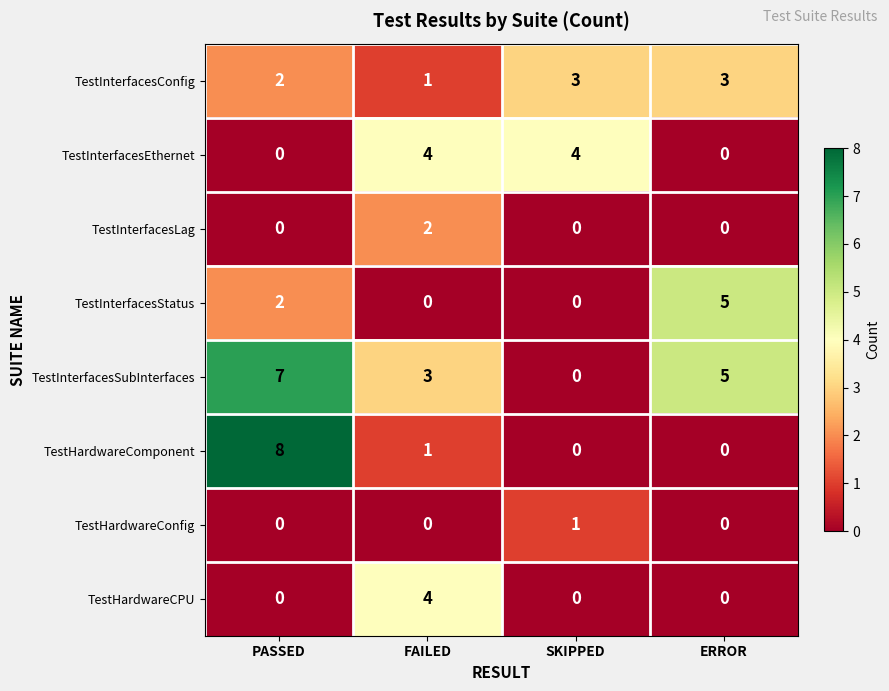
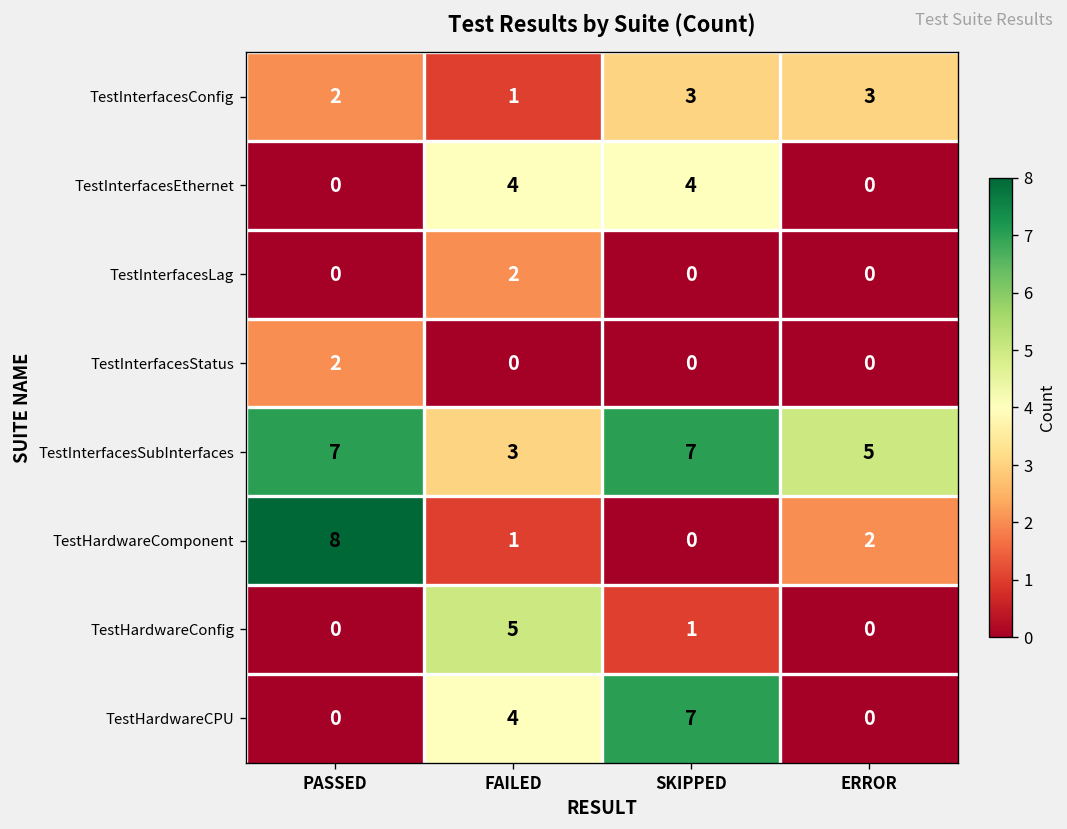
TestInterfacesStatus, ERROR: 5 -> 0
TestInterfacesSubInterfaces, SKIPPED: 0 -> 7
TestHardwareComponent, ERROR: 0 -> 2
TestHardwareConfig, FAILED: 0 -> 5
TestHardwareCPU, SKIPPED: 0 -> 7
